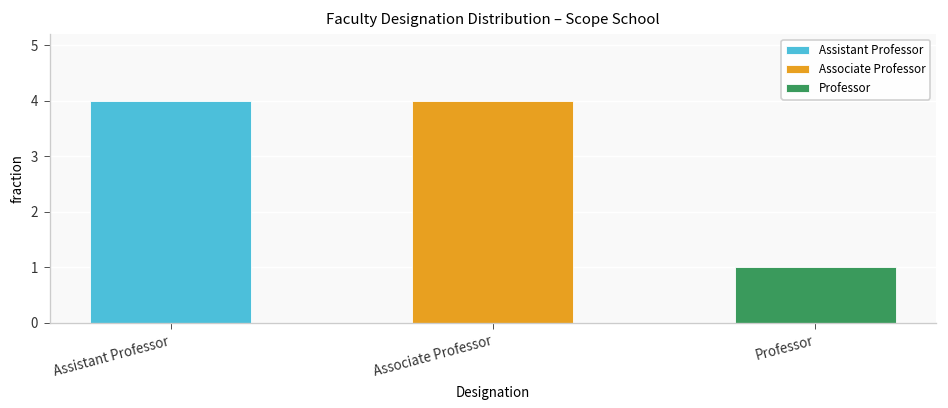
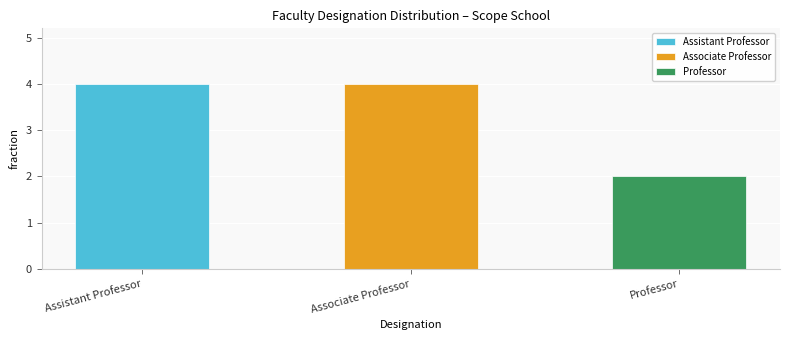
Professor: 1 -> 2
